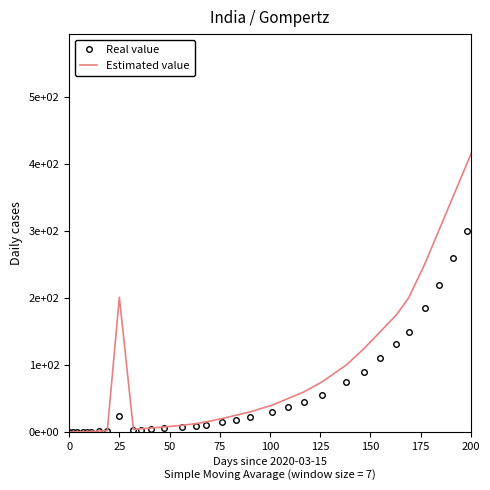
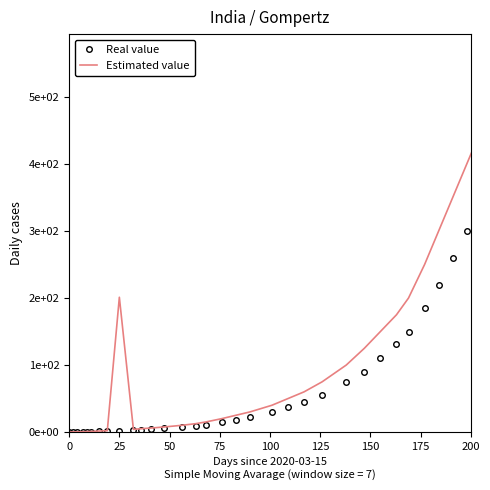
Real value, 25: 20 -> 0
